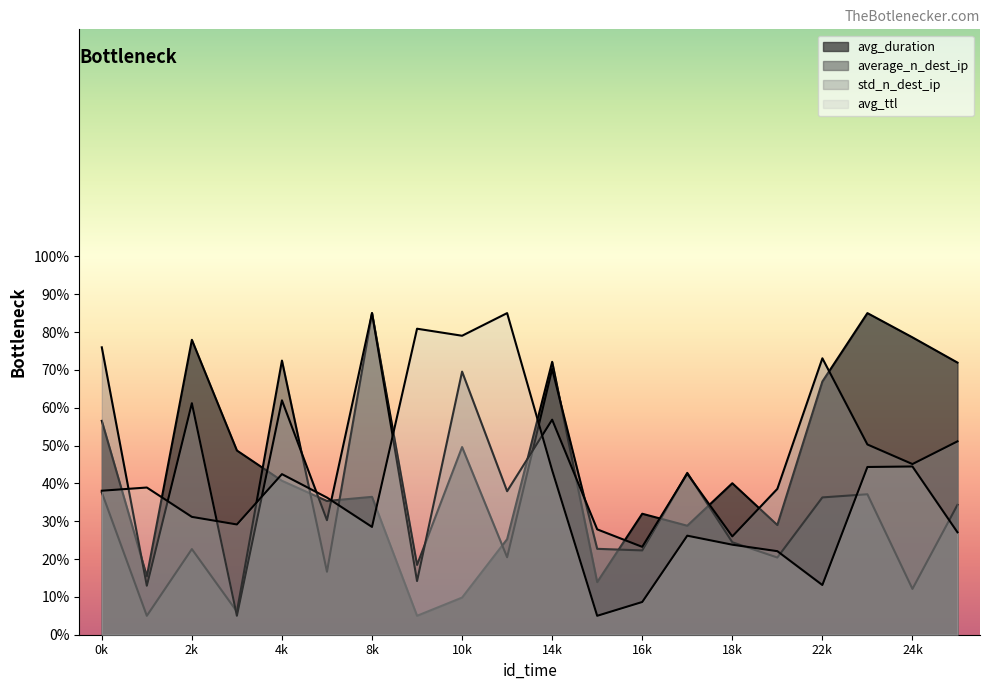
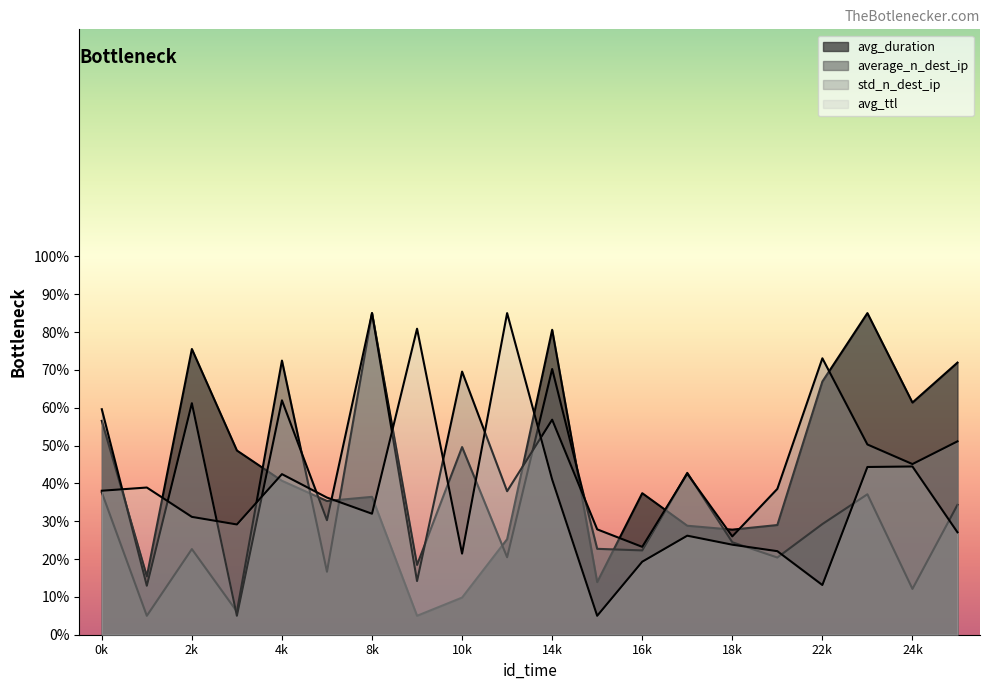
std_n_dest_ip, 0k: 76% -> 60%
avg_duration, 2k: 78% -> 76%
avg_ttl, 8k: 28% -> 32%
avg_ttl, 10k: 79% -> 21%
avg_duration, 14k: 72% -> 81%
avg_ttl, 14k: 43% -> 41%
avg_duration, 16k: 32% -> 37%
avg_ttl, 16k: 9% -> 19%
avg_duration, 18k: 40% -> 28%
average_n_dest_ip, 22k: 36% -> 29%
avg_duration, 24k: 79% -> 61%
